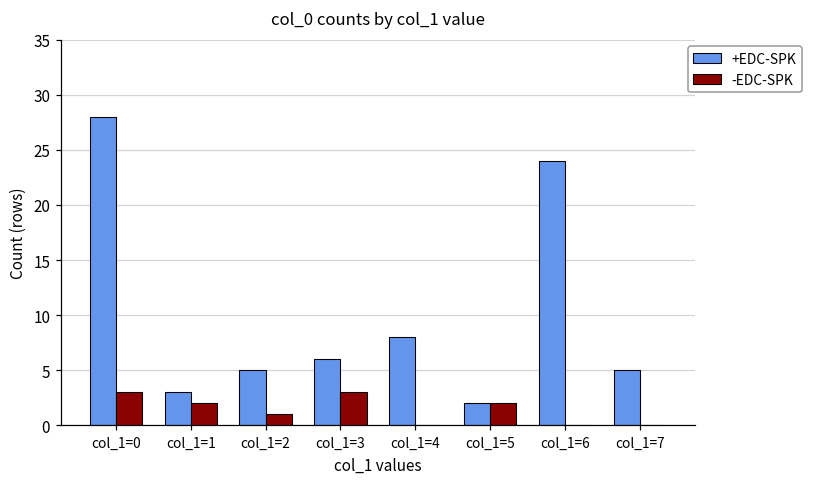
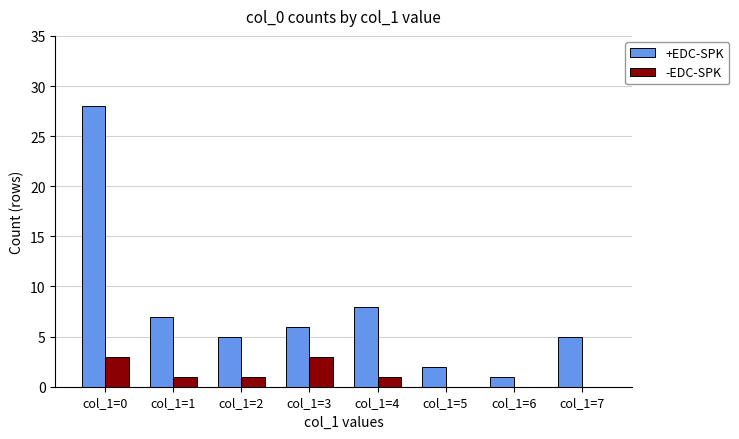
+EDC-SPK, col_1=1: 3 -> 7
-EDC-SPK, col_1=1: 2 -> 1
-EDC-SPK, col_1=4: 0 -> 1
-EDC-SPK, col_1=5: 2 -> 0
+EDC-SPK, col_1=6: 24 -> 1
